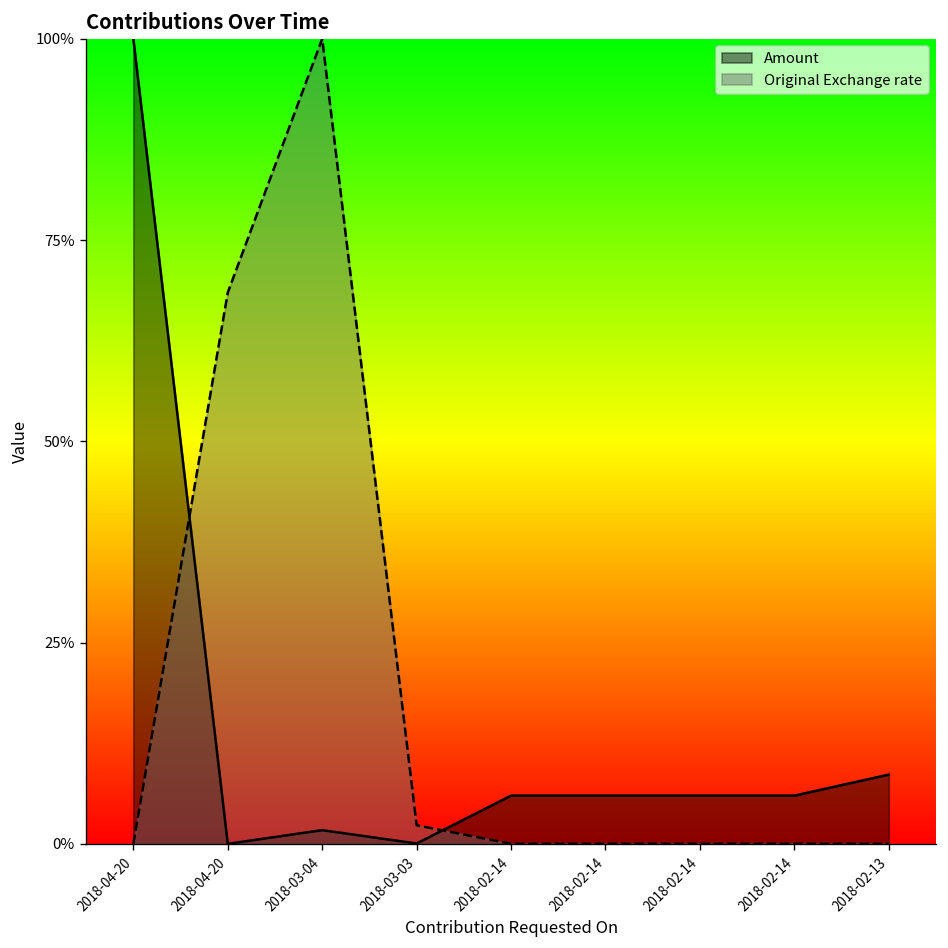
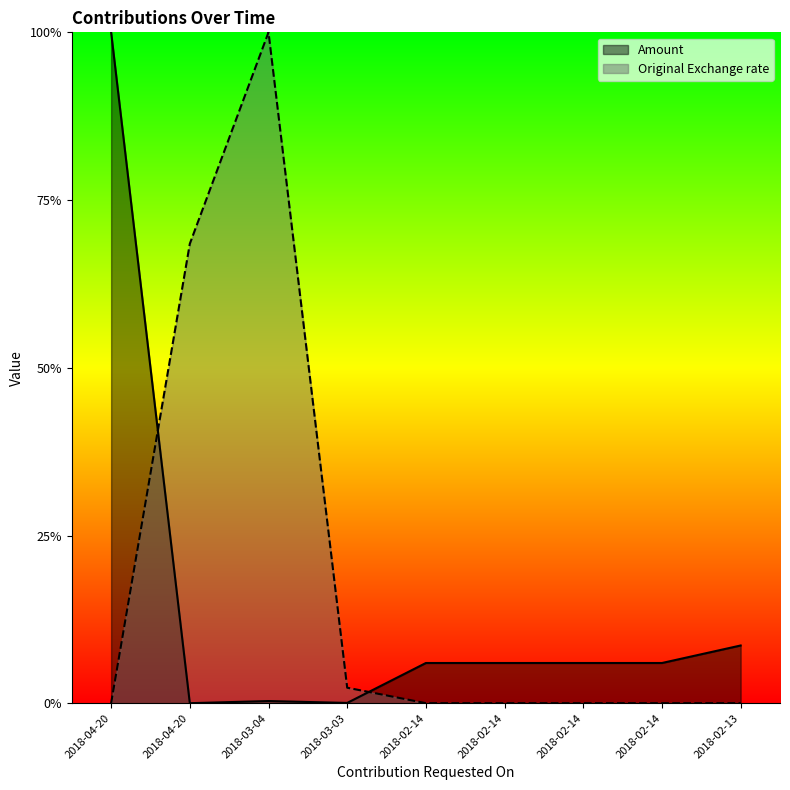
Amount, 2018-03-04: 2% -> 0%
